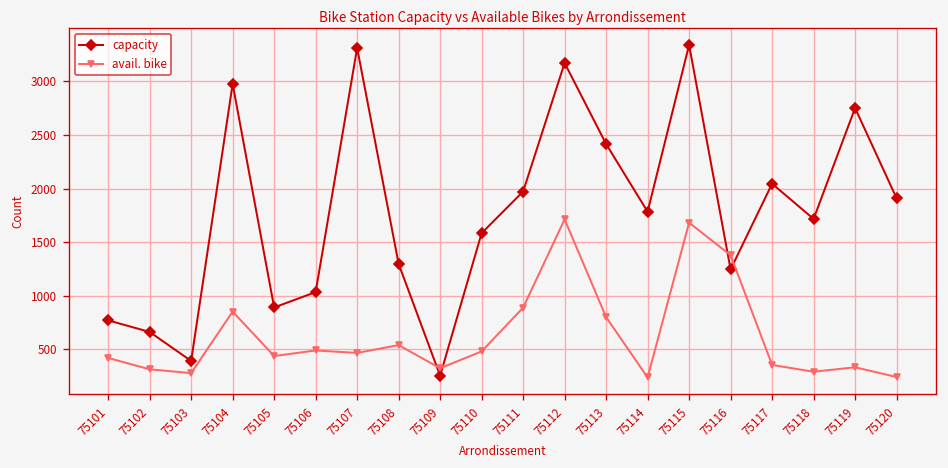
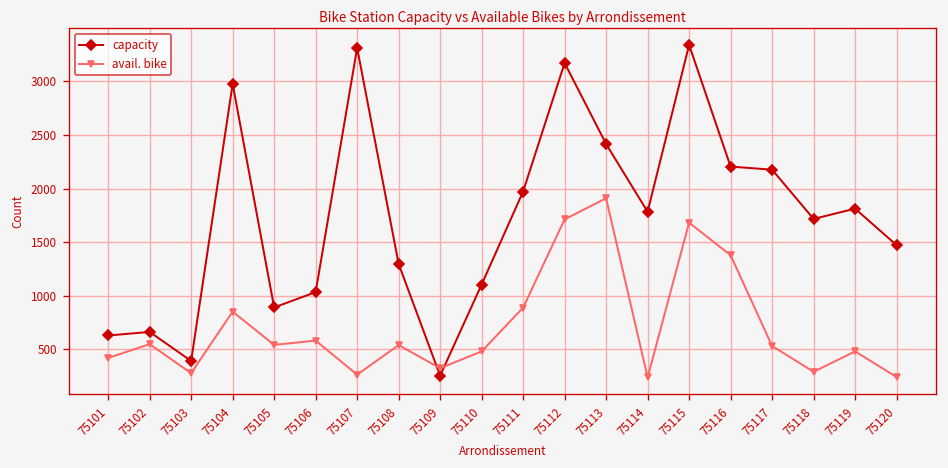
capacity, 75101: 800 -> 600
avail. bike, 75102: 300 -> 500
avail. bike, 75105: 400 -> 500
avail. bike, 75106: 500 -> 600
avail. bike, 75107: 500 -> 300
capacity, 75110: 1600 -> 1100
avail. bike, 75113: 800 -> 1900
capacity, 75116: 1200 -> 2200
capacity, 75117: 2000 -> 2200
avail. bike, 75117: 400 -> 500
capacity, 75119: 2800 -> 1800
avail. bike, 75119: 300 -> 500
capacity, 75120: 1900 -> 1500
